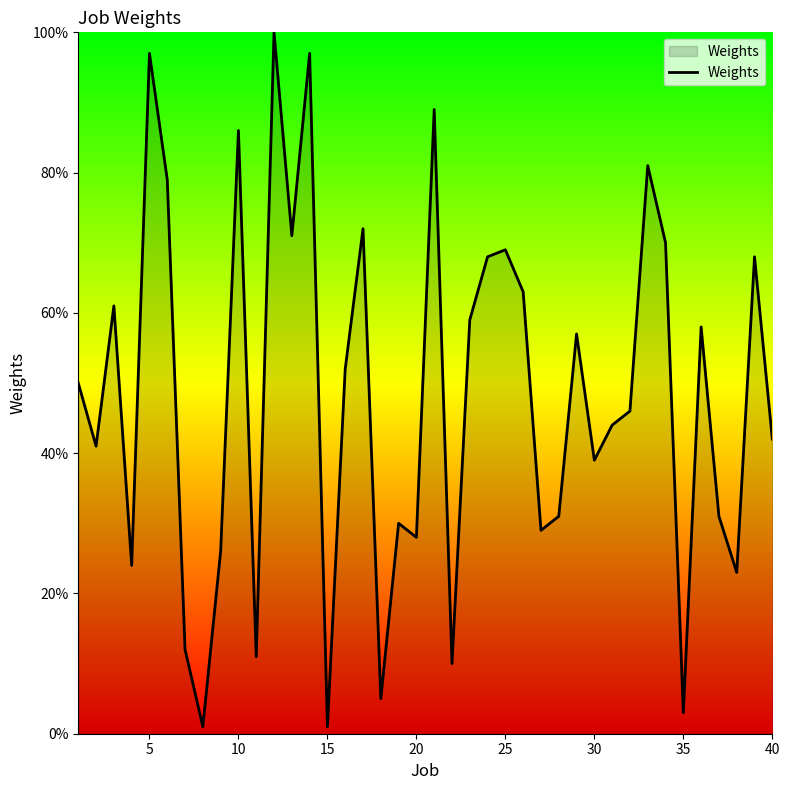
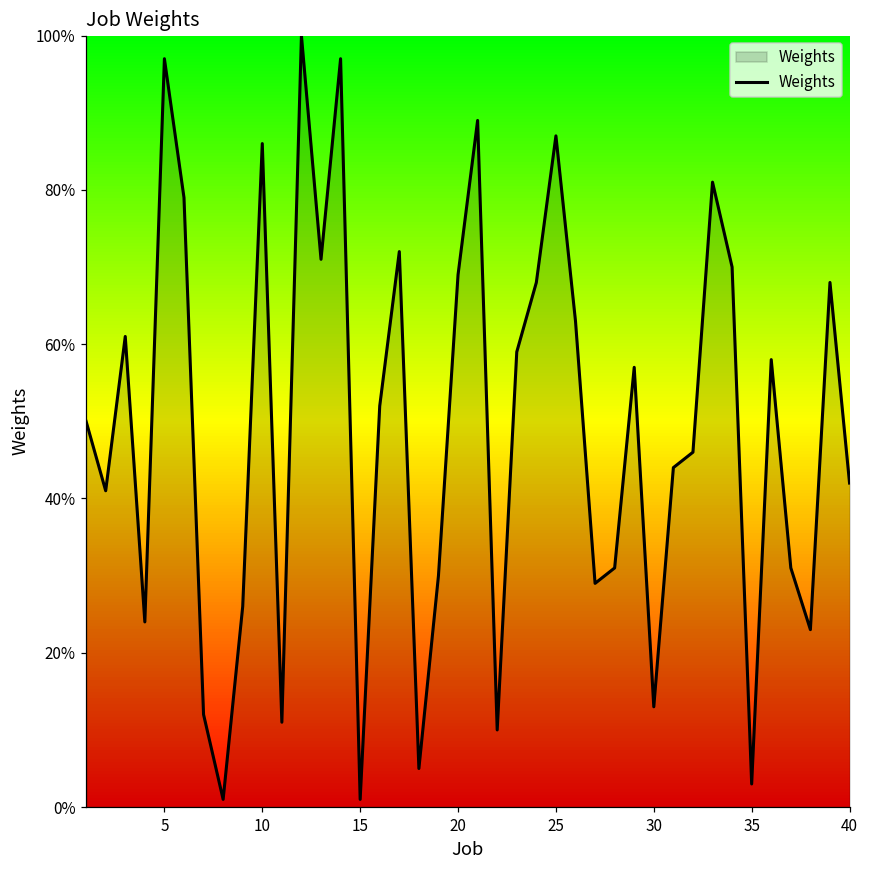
20: 28% -> 69%
25: 69% -> 87%
30: 39% -> 13%
